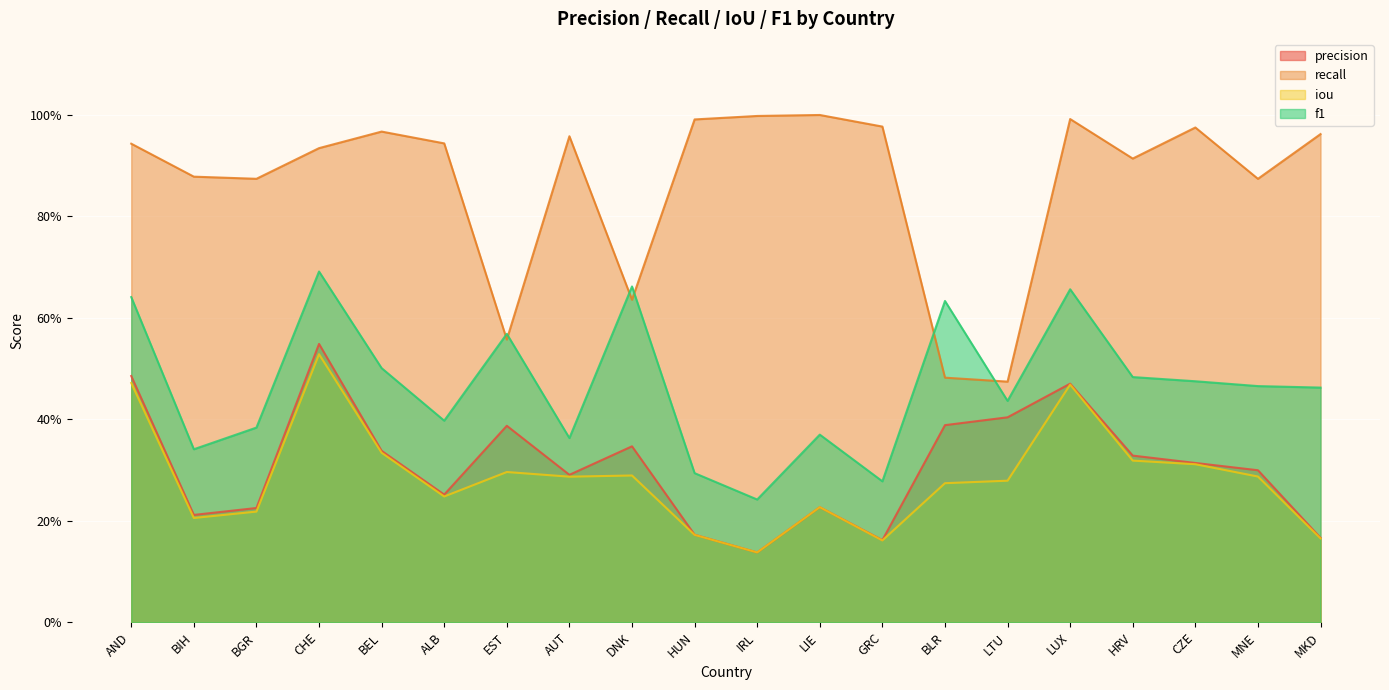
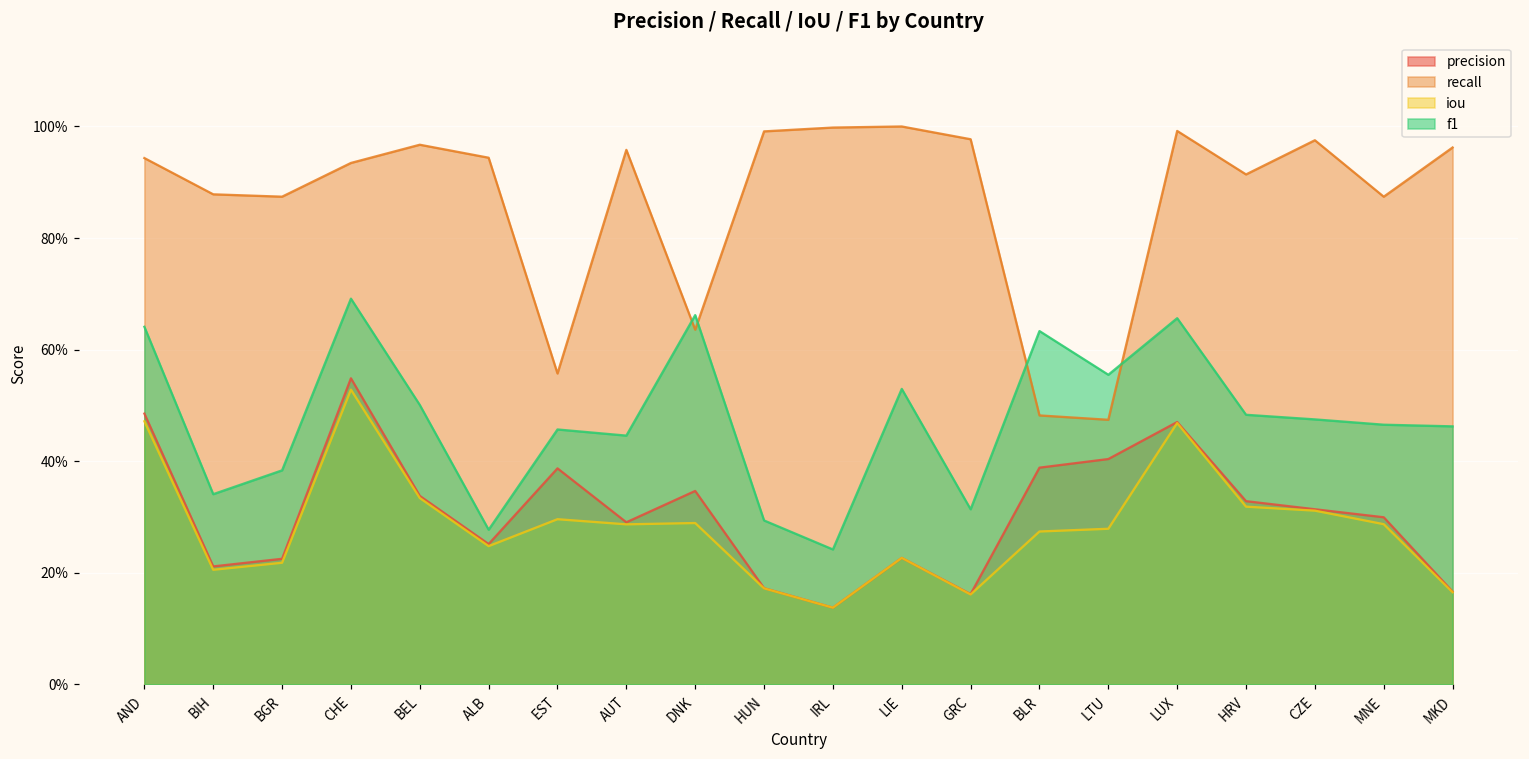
f1, ALB: 40% -> 28%
f1, EST: 57% -> 46%
f1, AUT: 36% -> 45%
f1, LIE: 37% -> 53%
f1, GRC: 28% -> 31%
f1, LTU: 44% -> 56%
